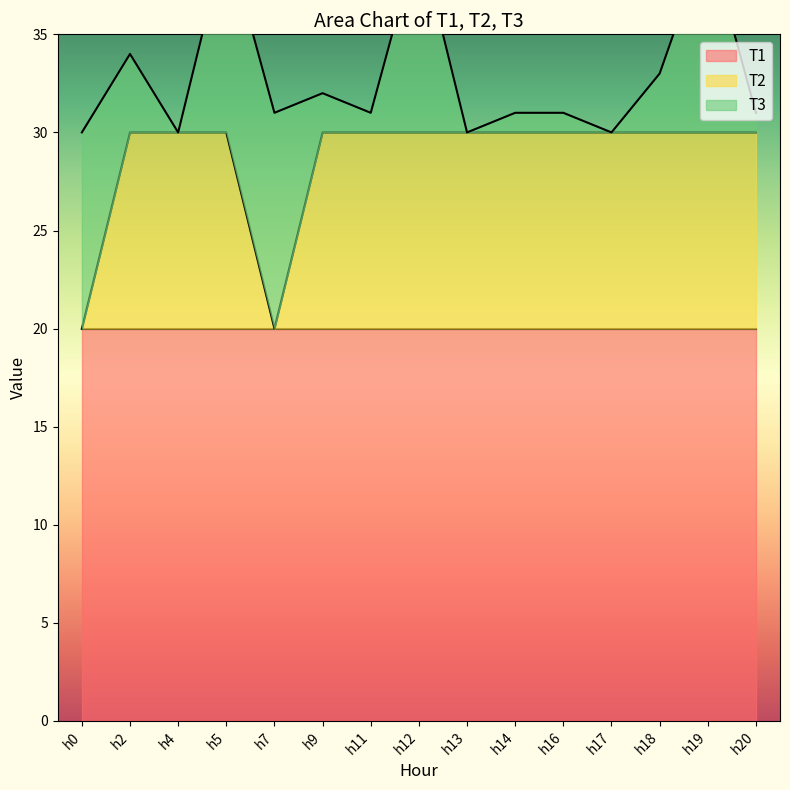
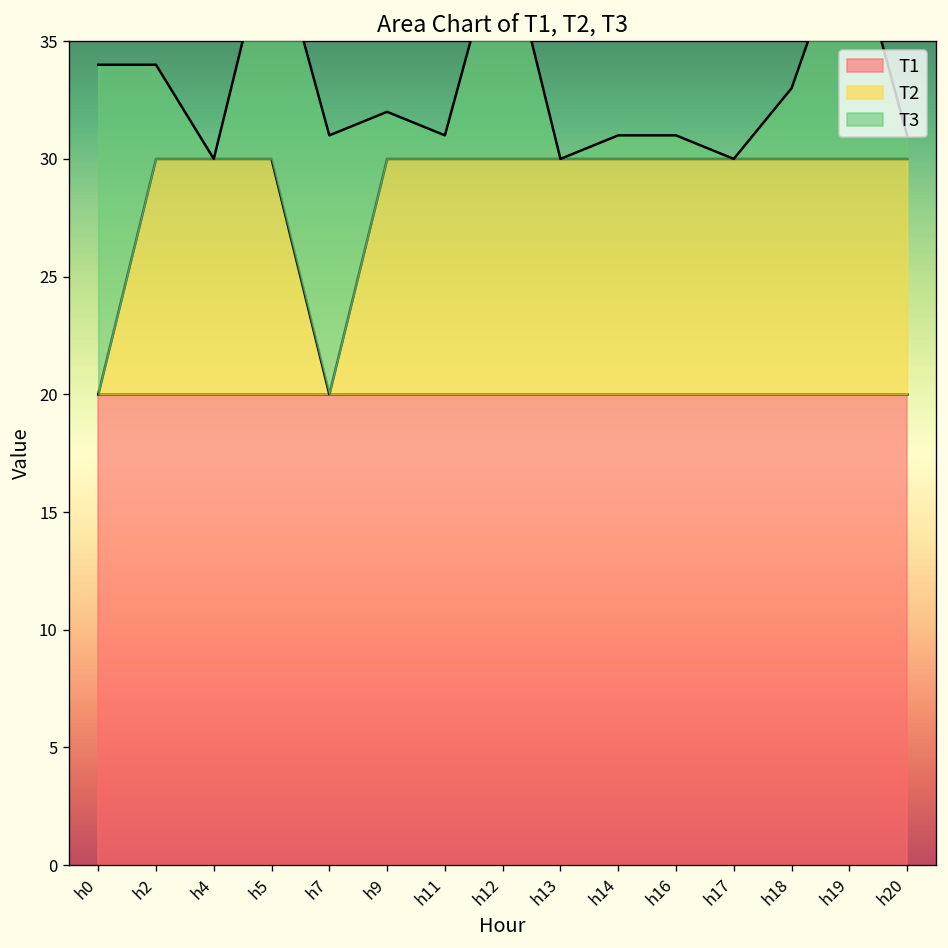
T3, h0: 10 -> 14
